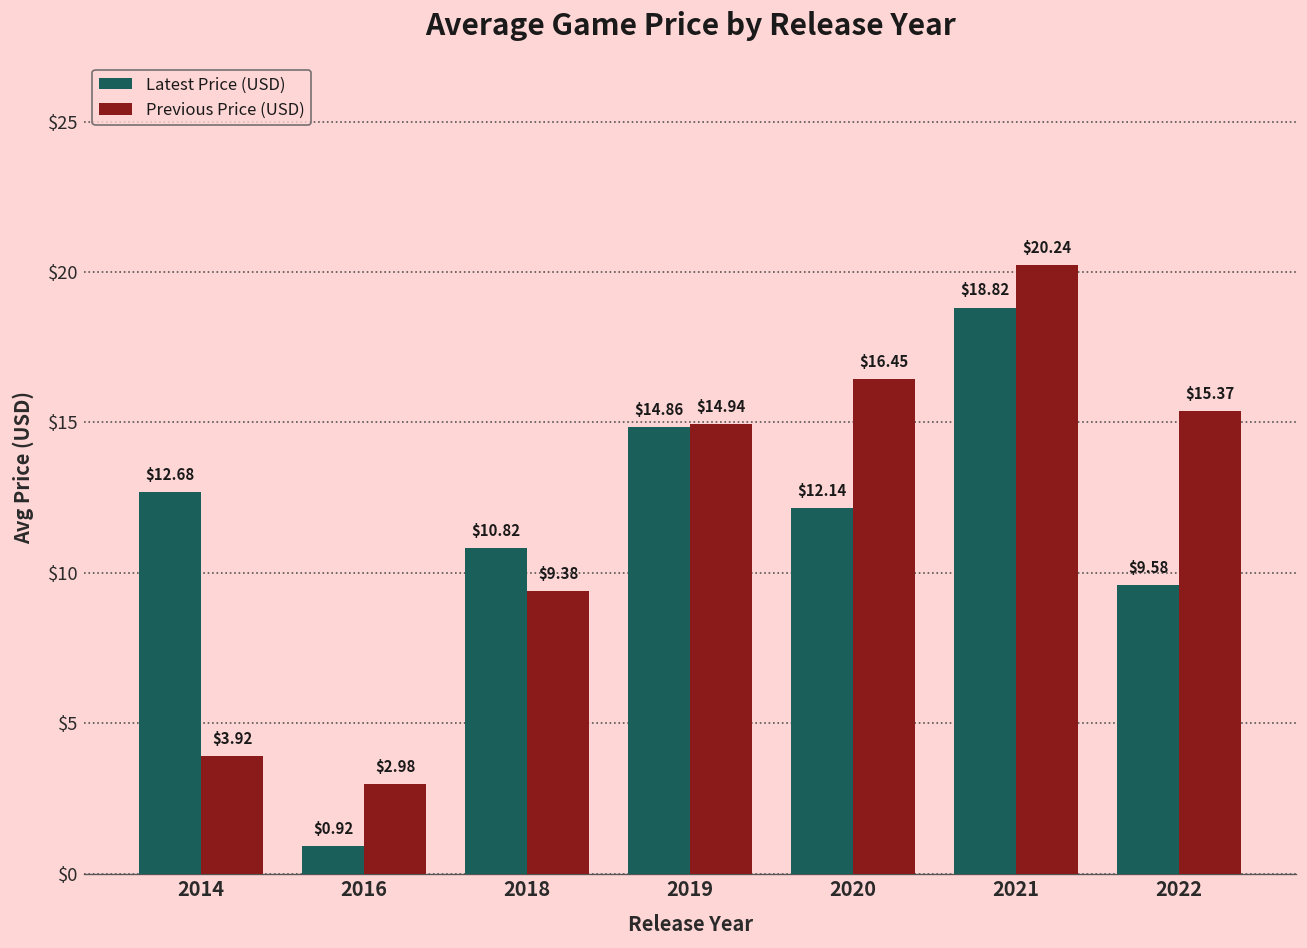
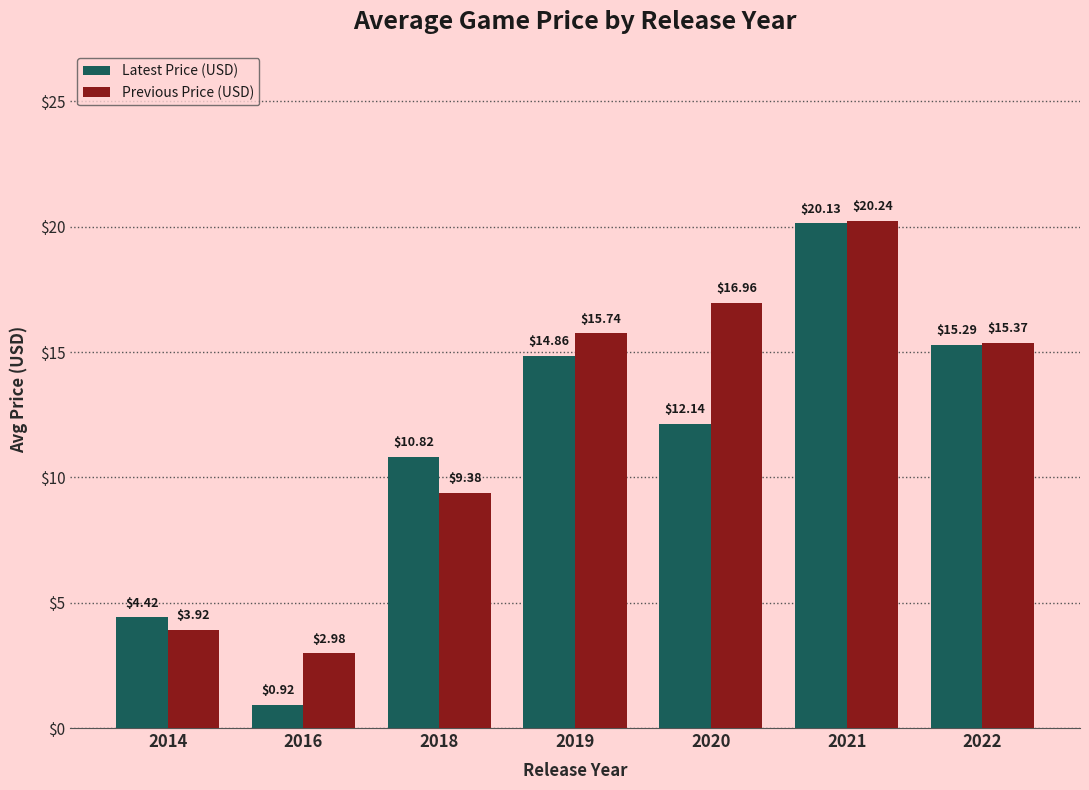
Latest Price (USD), 2014: $12.68 -> $4.42
Previous Price (USD), 2019: $14.94 -> $15.74
Previous Price (USD), 2020: $16.45 -> $16.96
Latest Price (USD), 2021: $18.82 -> $20.13
Latest Price (USD), 2022: $9.58 -> $15.29
